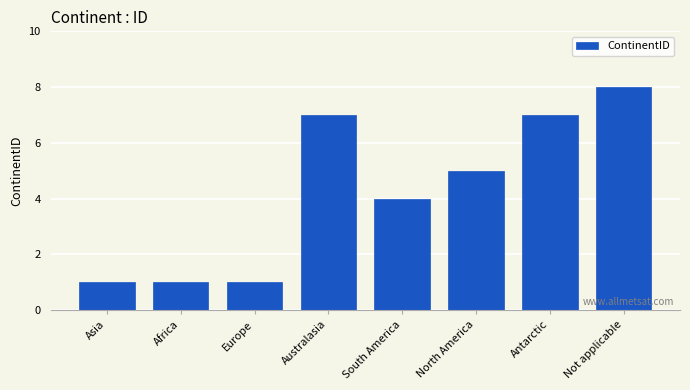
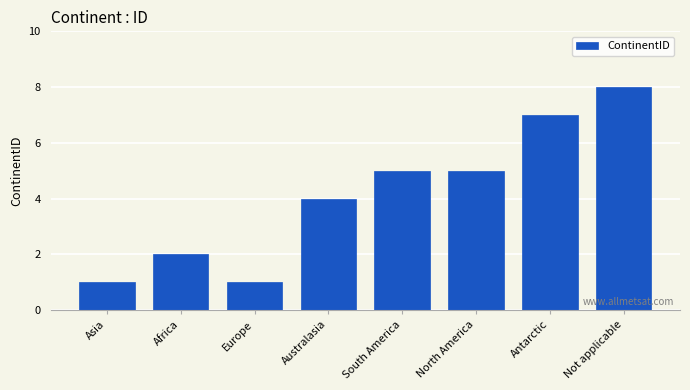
Africa: 1 -> 2
Australasia: 7 -> 4
South America: 4 -> 5
